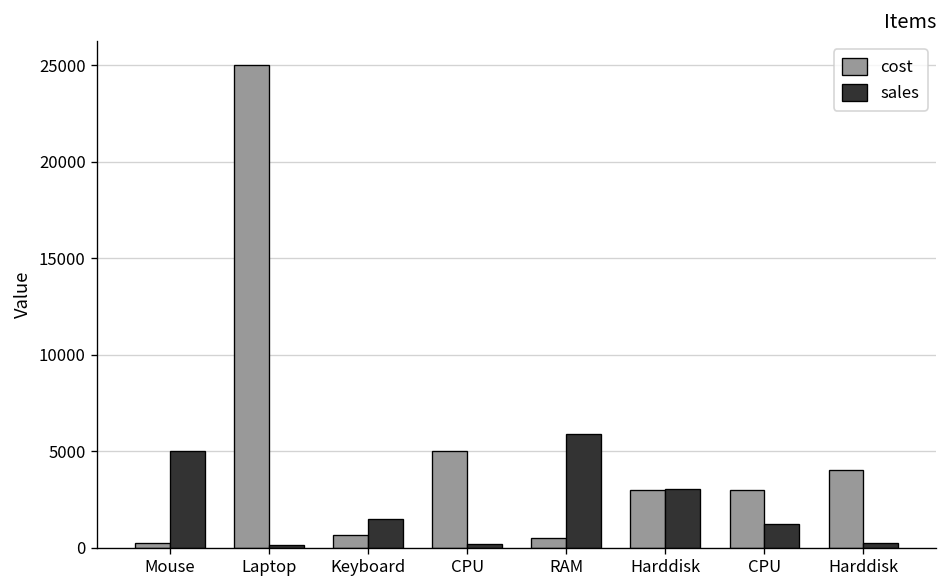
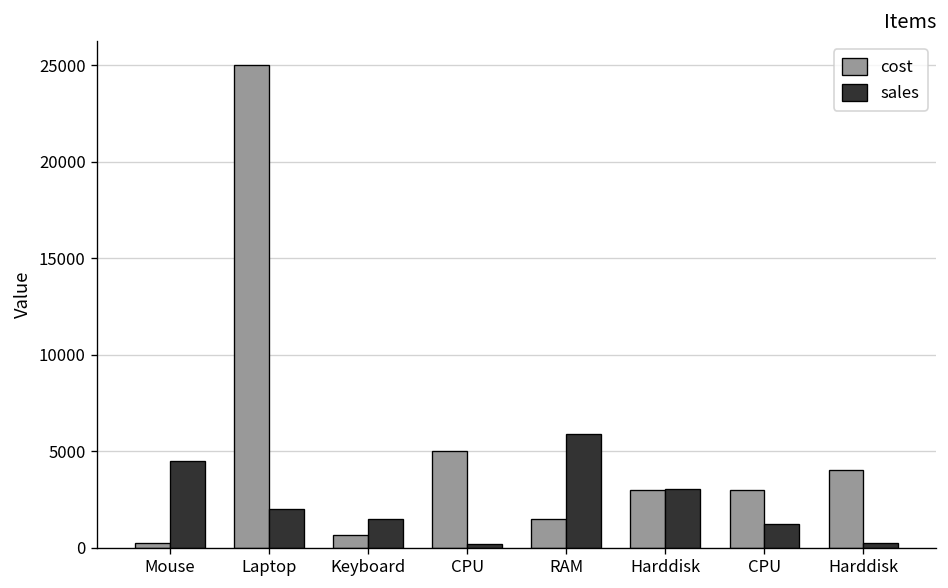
sales, Mouse: 5000 -> 4500
sales, Laptop: 100 -> 2000
cost, RAM: 500 -> 1500
